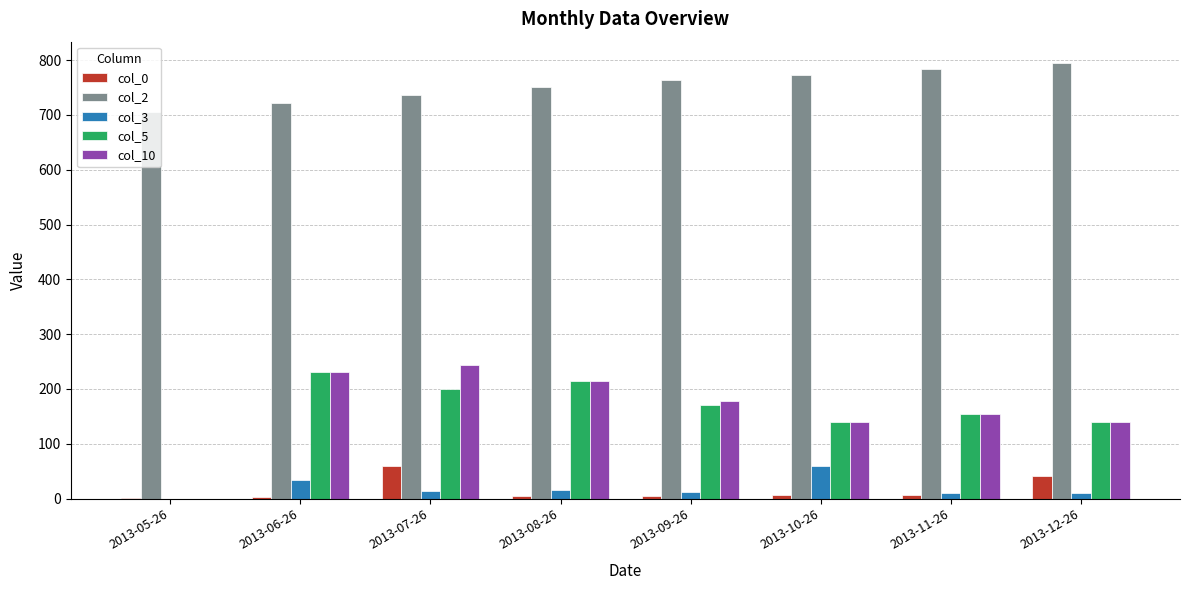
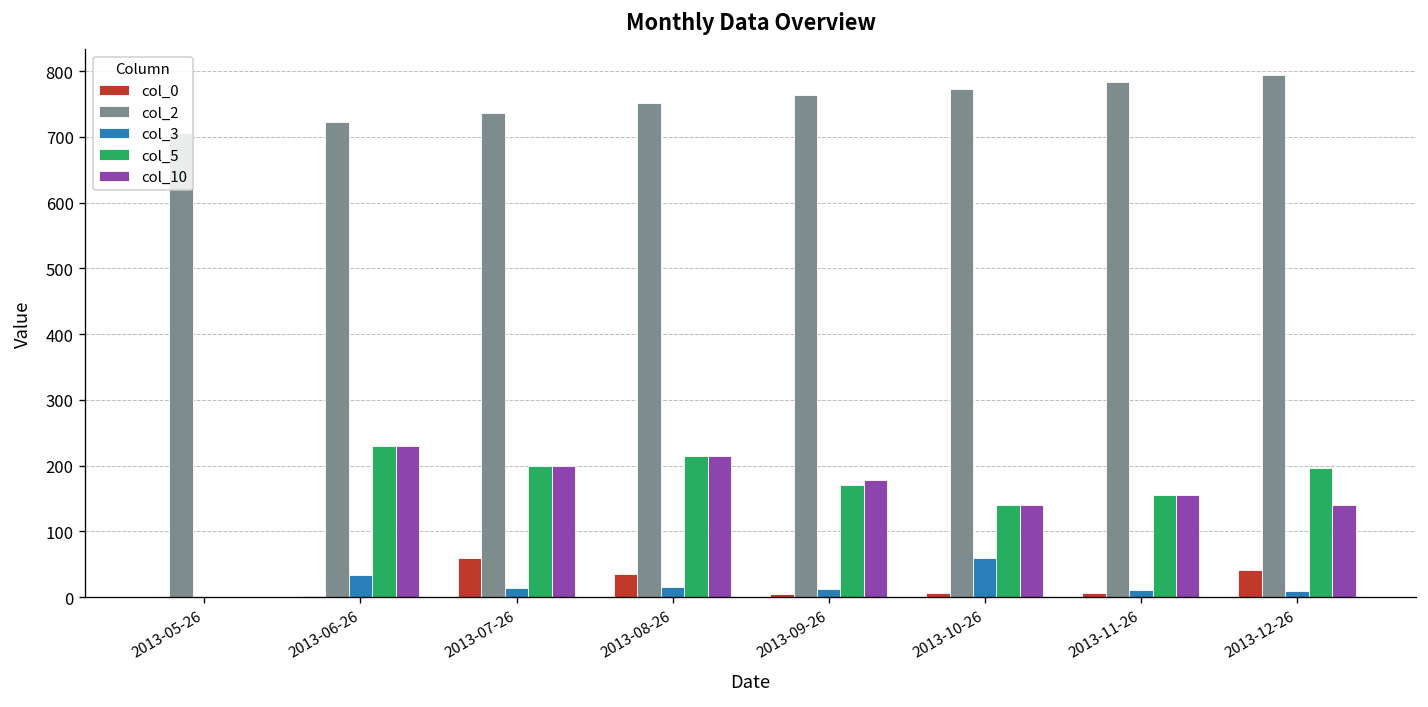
col_10, 2013-07-26: 240 -> 200
col_0, 2013-08-26: 0 -> 40
col_5, 2013-12-26: 140 -> 200
